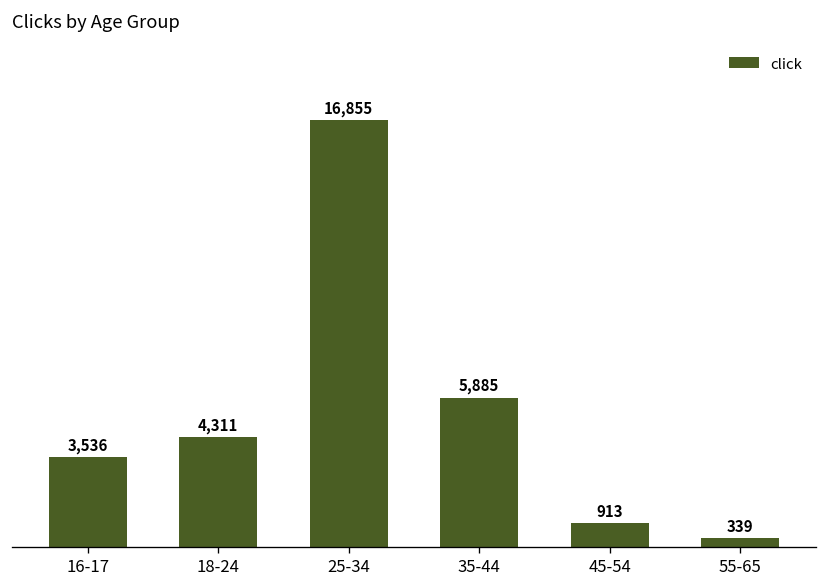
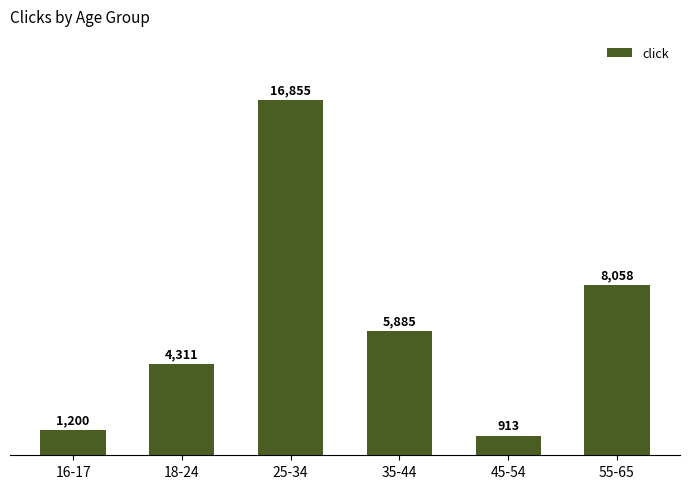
16-17: 3,536 -> 1,200
55-65: 339 -> 8,058
